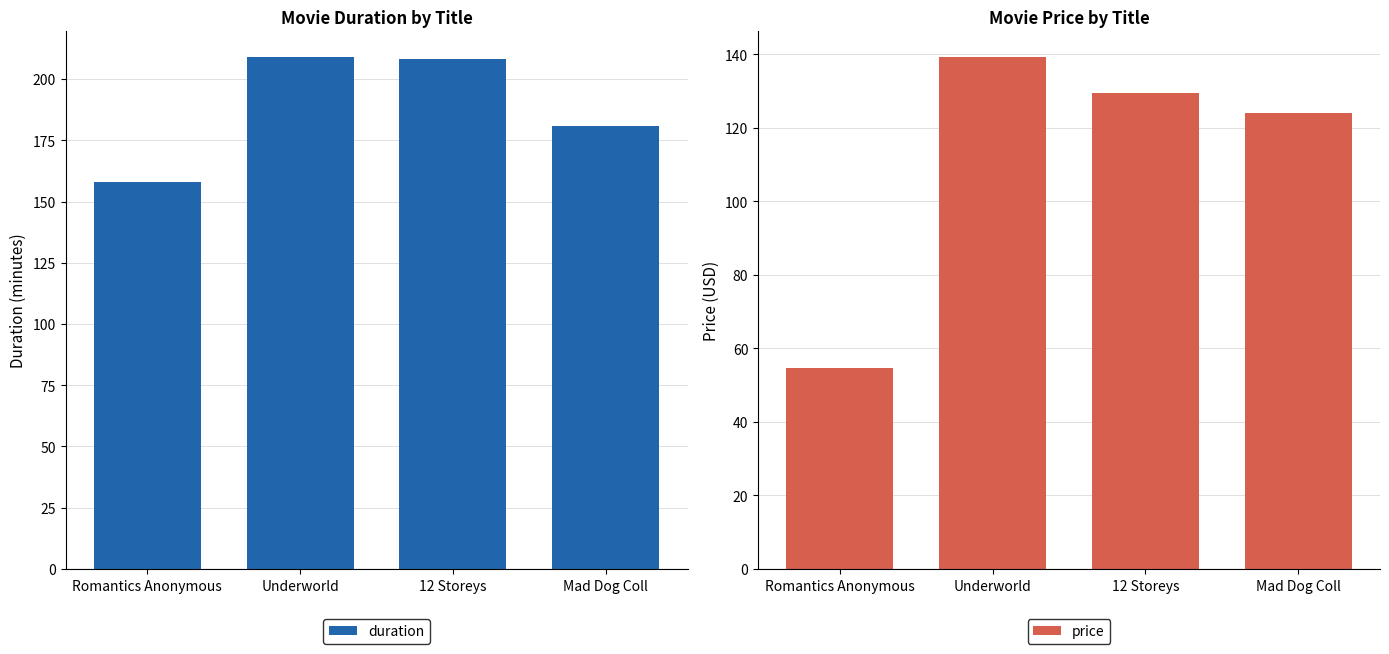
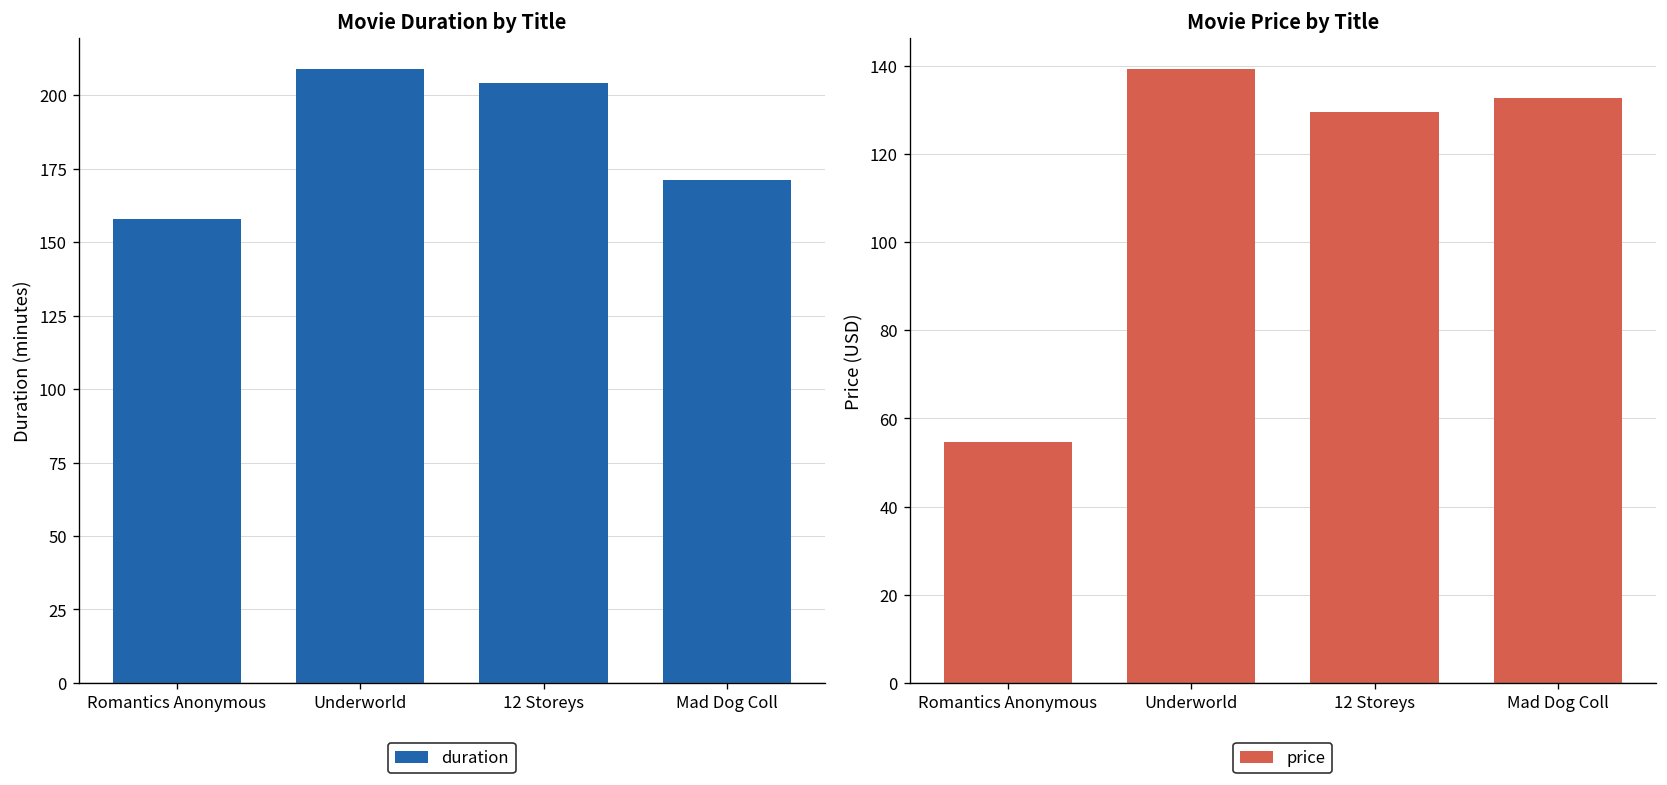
Movie Duration by Title, 12 Storeys: 208 -> 204
Movie Duration by Title, Mad Dog Coll: 181 -> 171
Movie Price by Title, Mad Dog Coll: 124 -> 133
